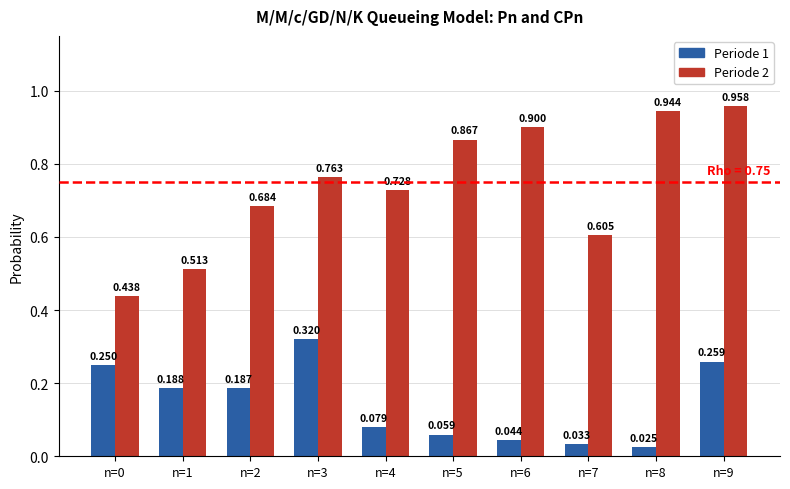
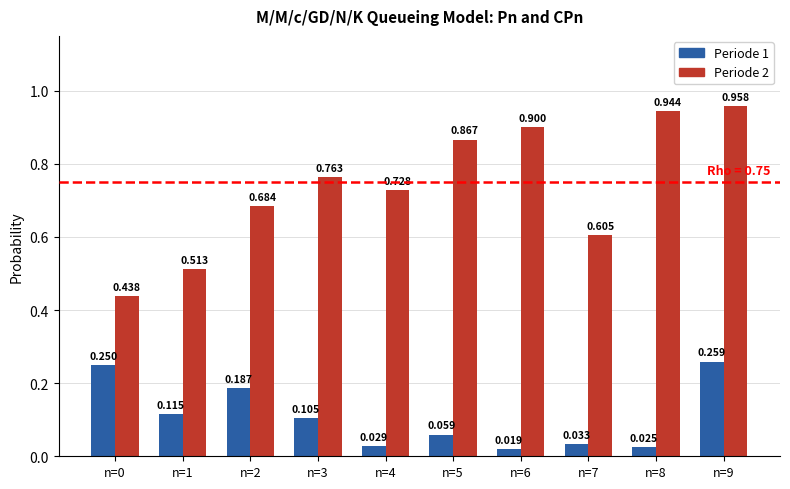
Periode 1, n=1: 0.188 -> 0.115
Periode 1, n=3: 0.320 -> 0.105
Periode 1, n=4: 0.079 -> 0.029
Periode 1, n=6: 0.044 -> 0.019
